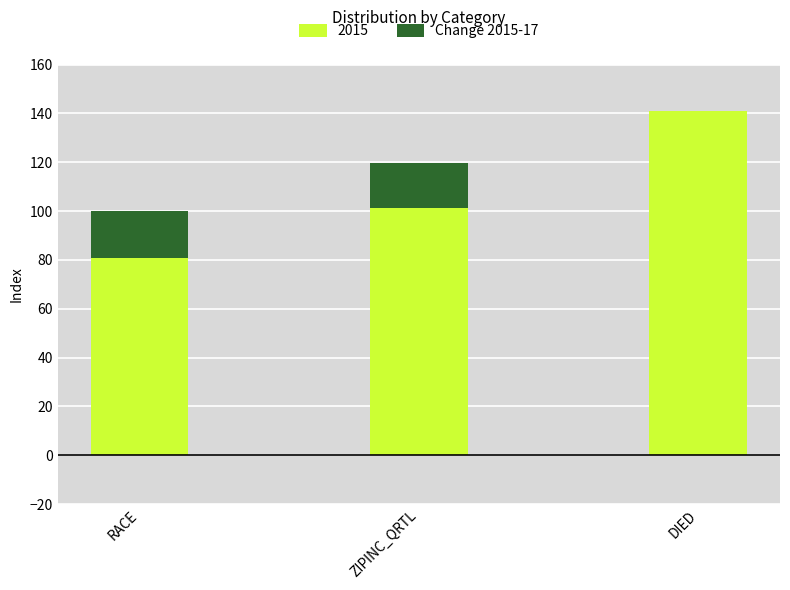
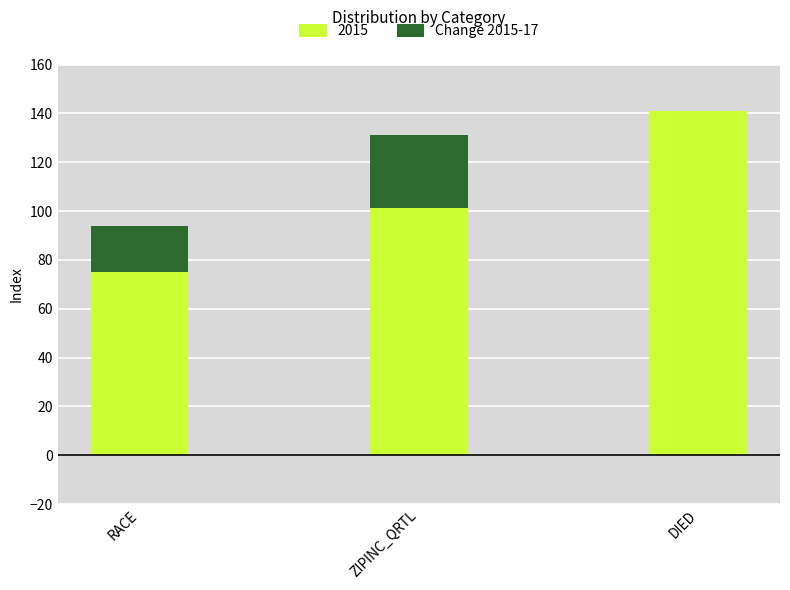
2015, RACE: 81 -> 75
Change 2015-17, ZIPINC_QRTL: 19 -> 30
